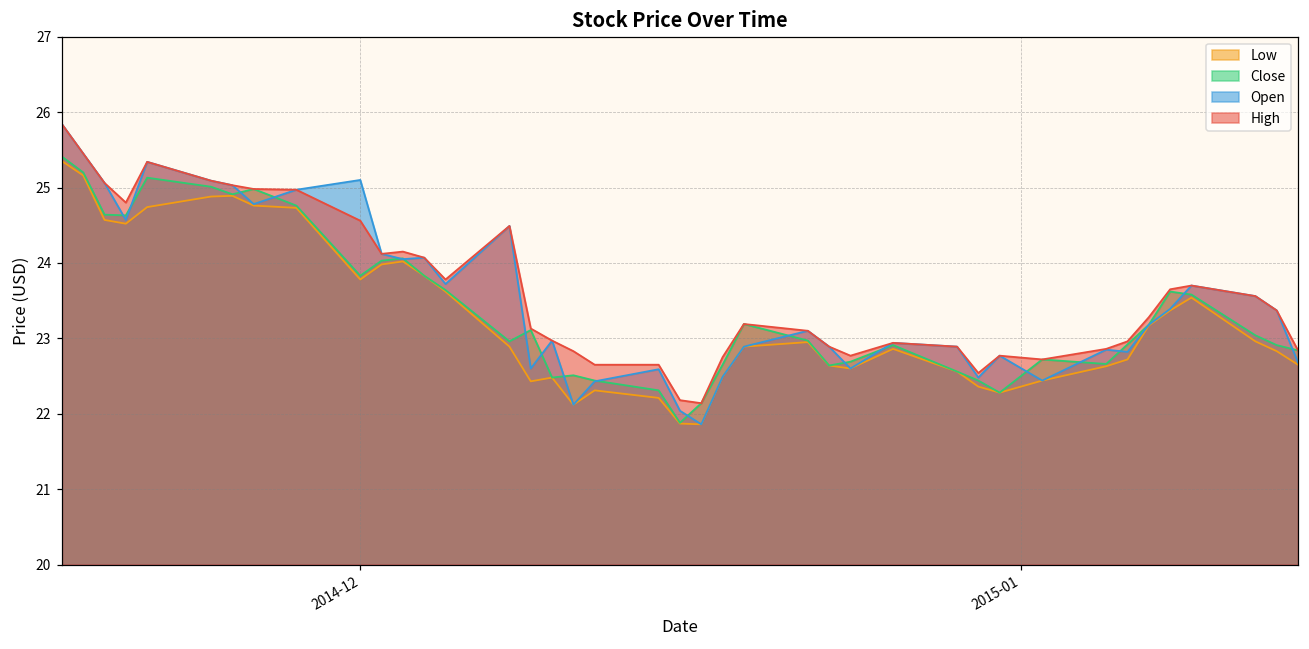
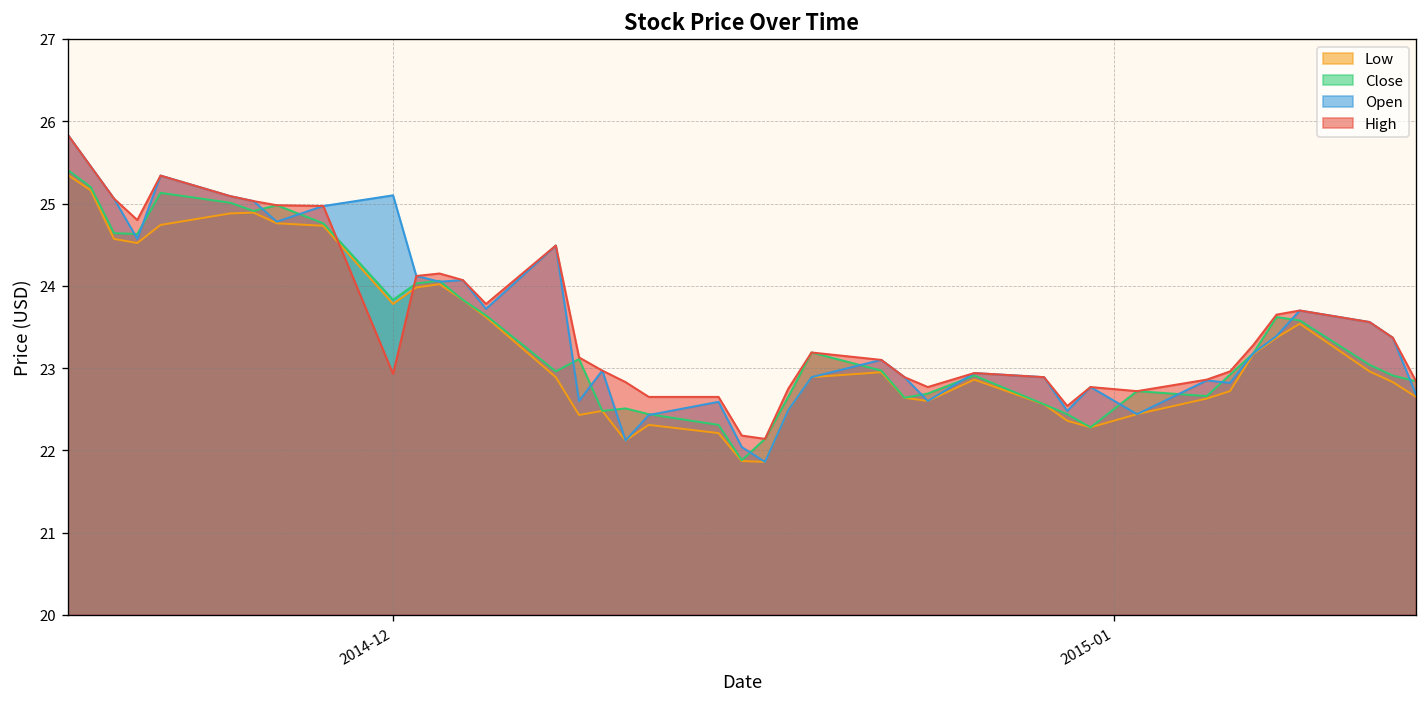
High, 2014-12: 24.6 -> 22.9
